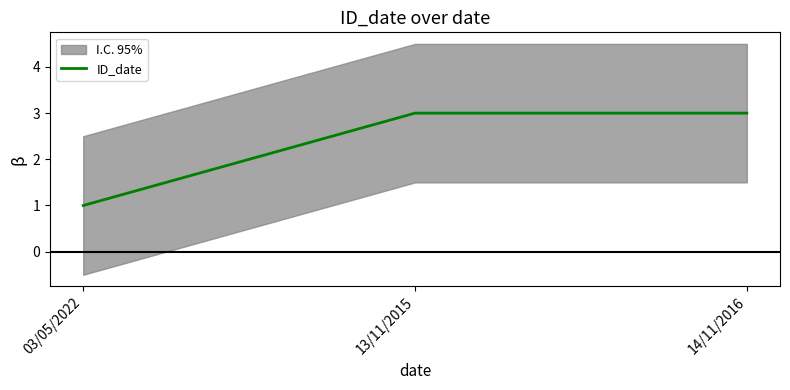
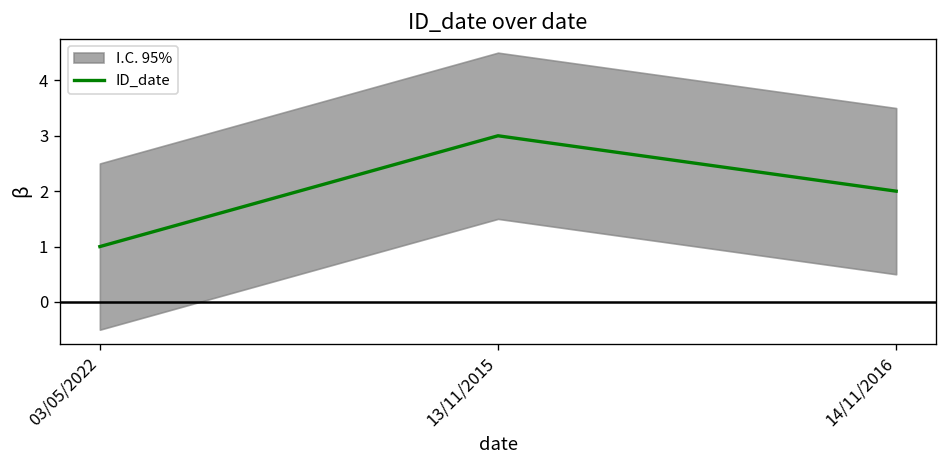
ID_date, 14/11/2016: 3 -> 2
